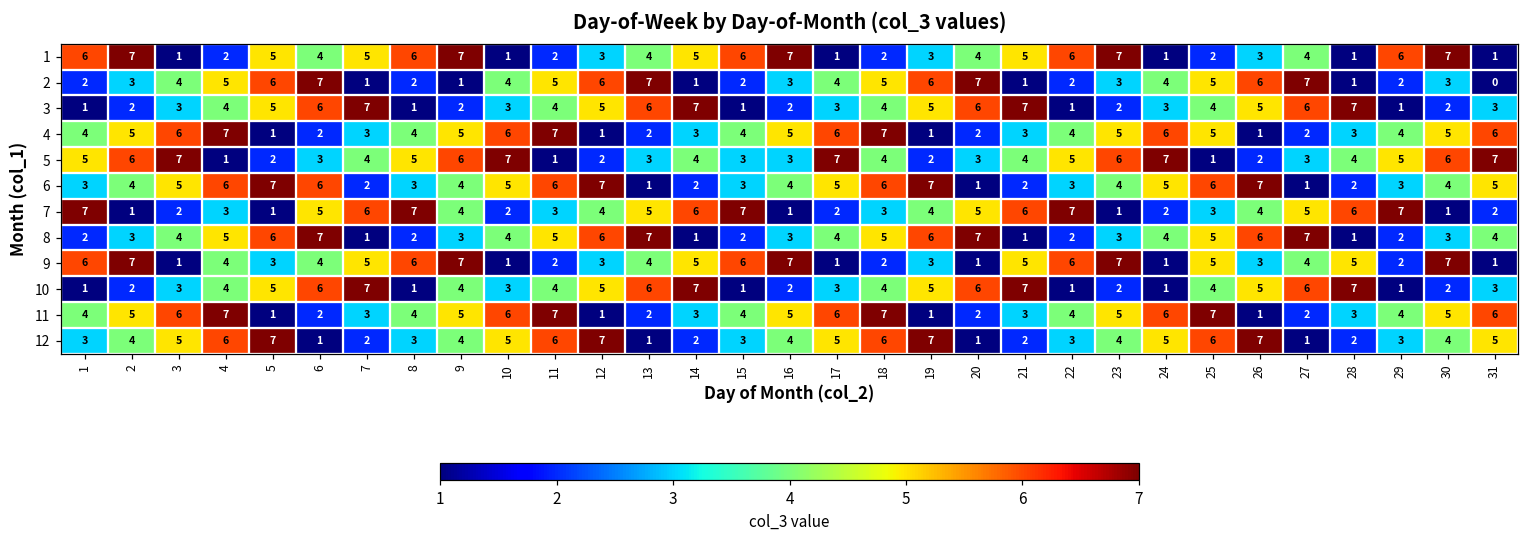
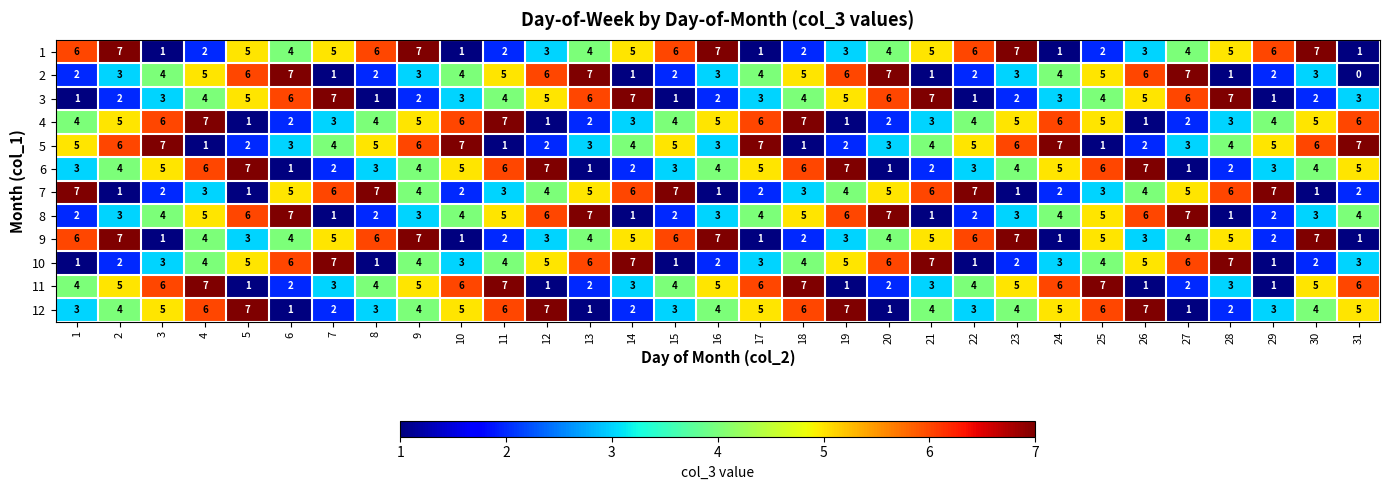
1, 28: 1 -> 5
2, 9: 1 -> 3
5, 15: 3 -> 5
5, 18: 4 -> 1
6, 6: 6 -> 1
9, 20: 1 -> 4
10, 24: 1 -> 3
11, 29: 4 -> 1
12, 21: 2 -> 4
